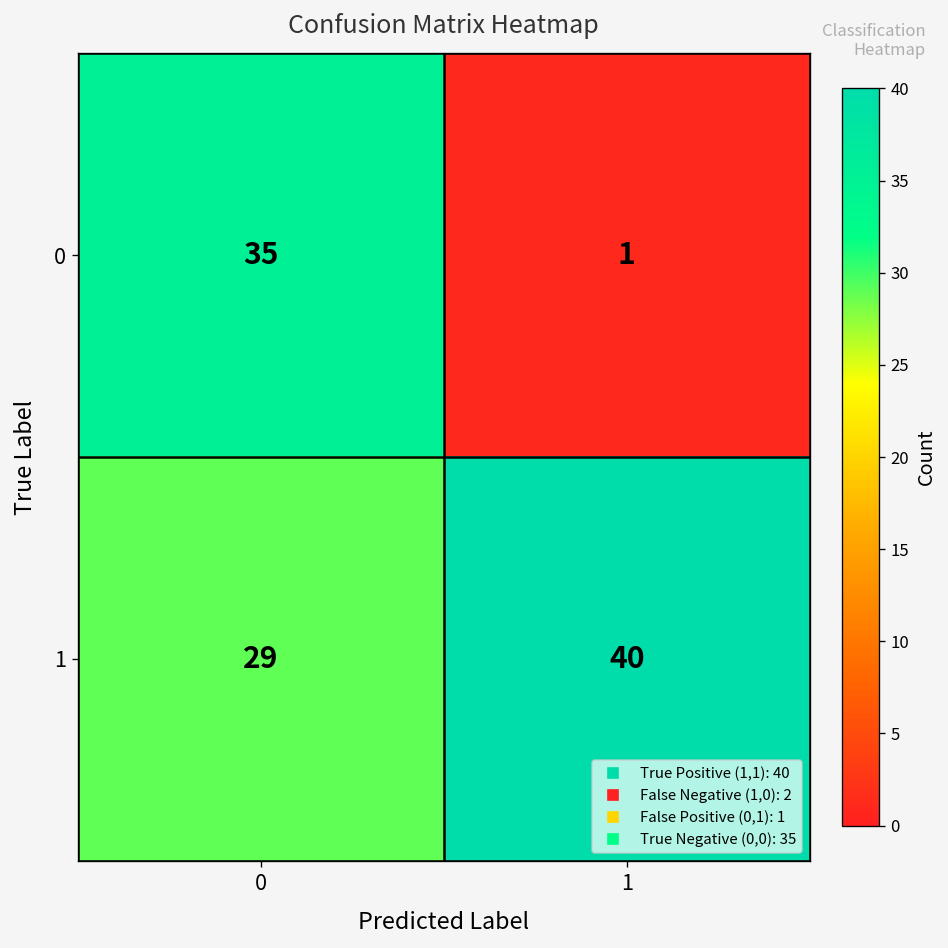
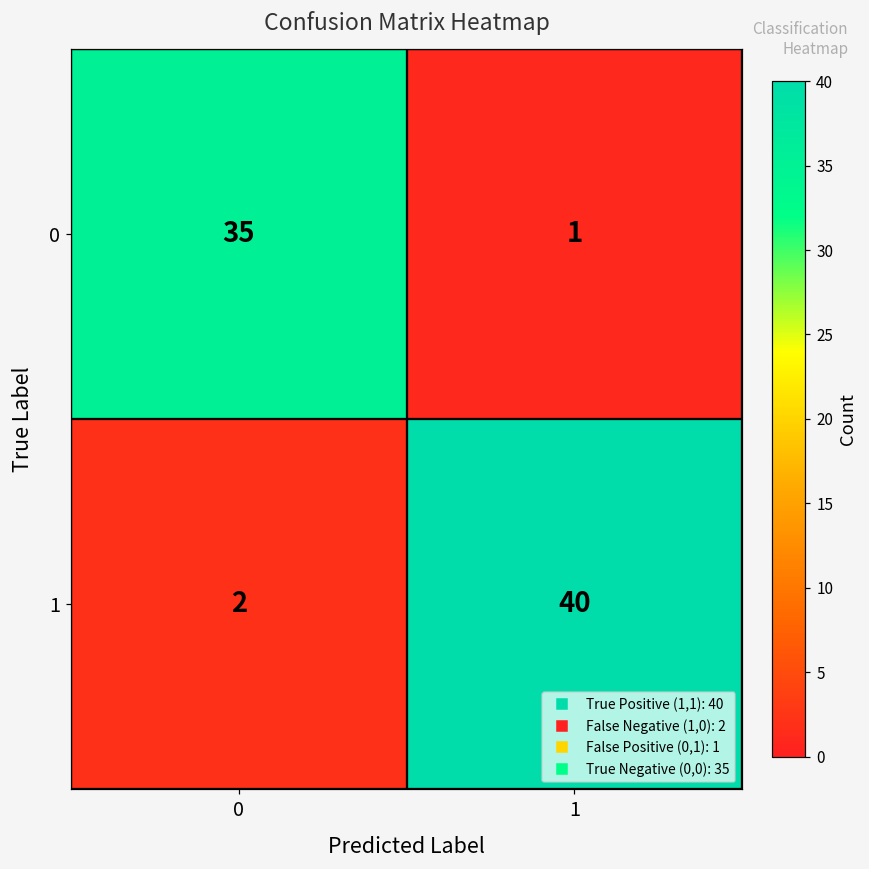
1, 0: 29 -> 2
